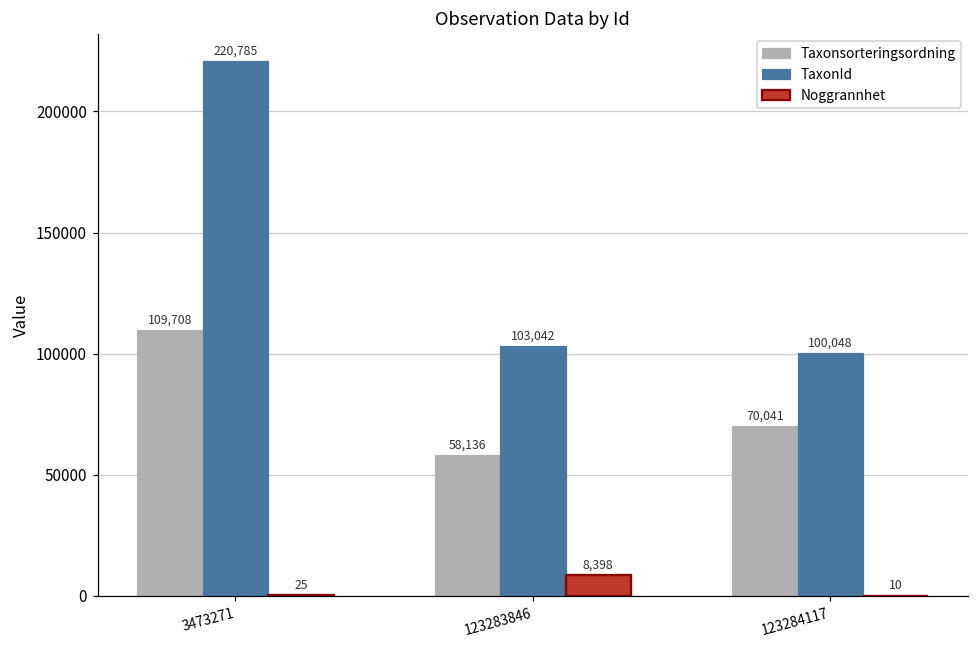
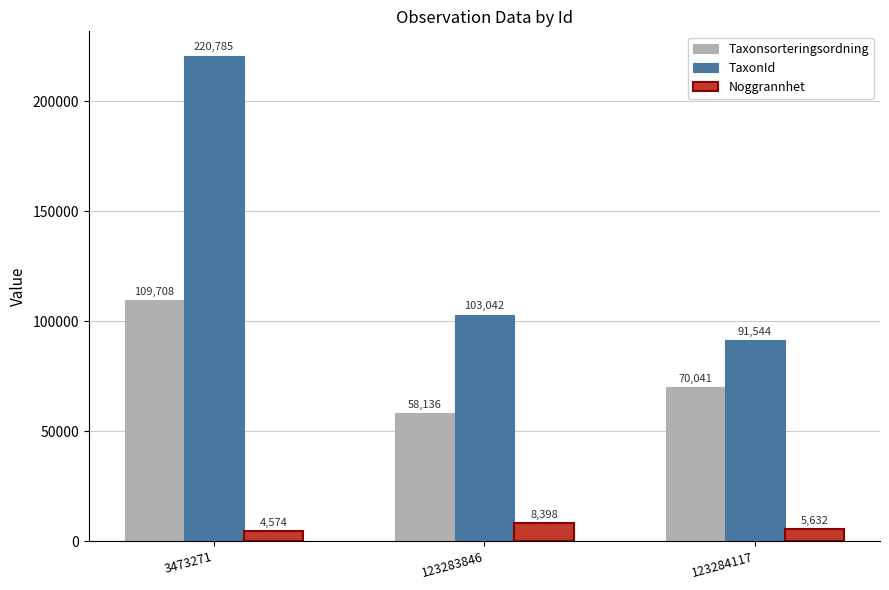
Noggrannhet, 3473271: 25 -> 4,574
TaxonId, 123284117: 100,048 -> 91,544
Noggrannhet, 123284117: 10 -> 5,632
